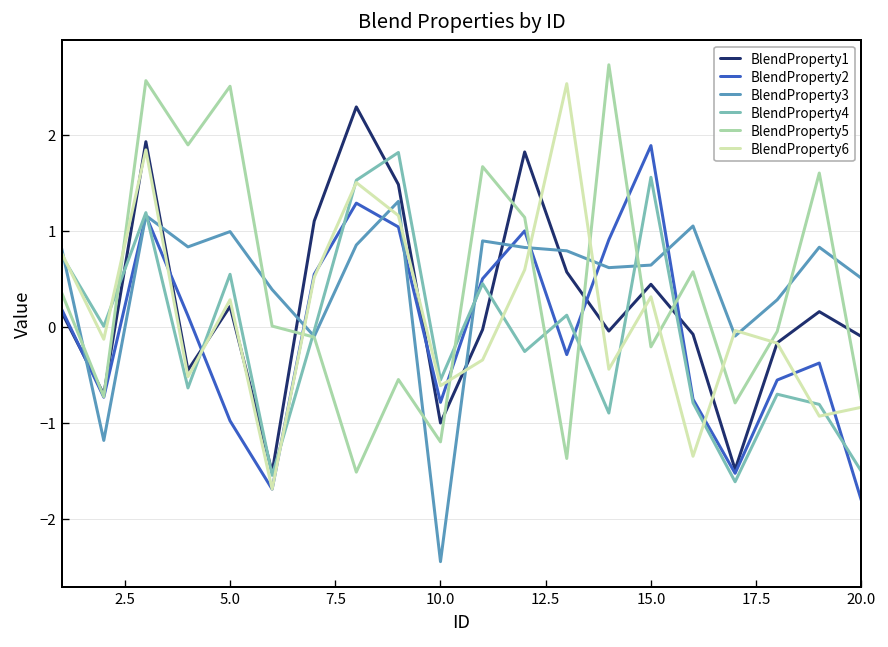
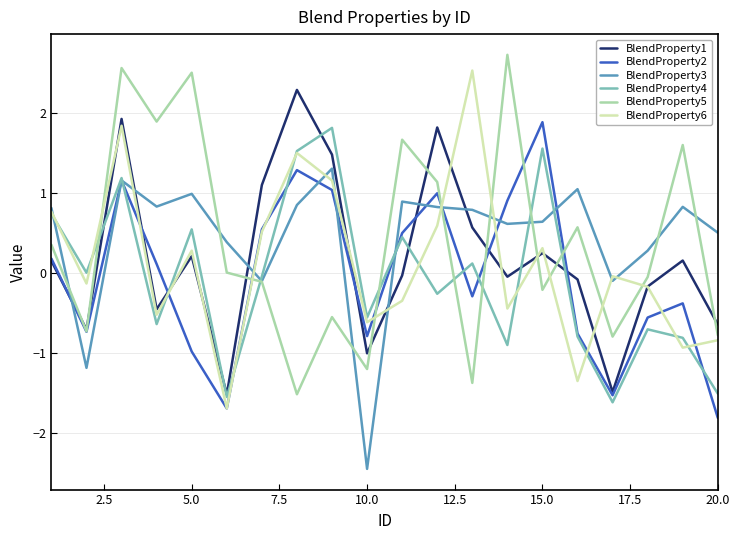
BlendProperty1, 15.0: 0.4 -> 0.2
BlendProperty1, 20.0: -0.1 -> -0.6
